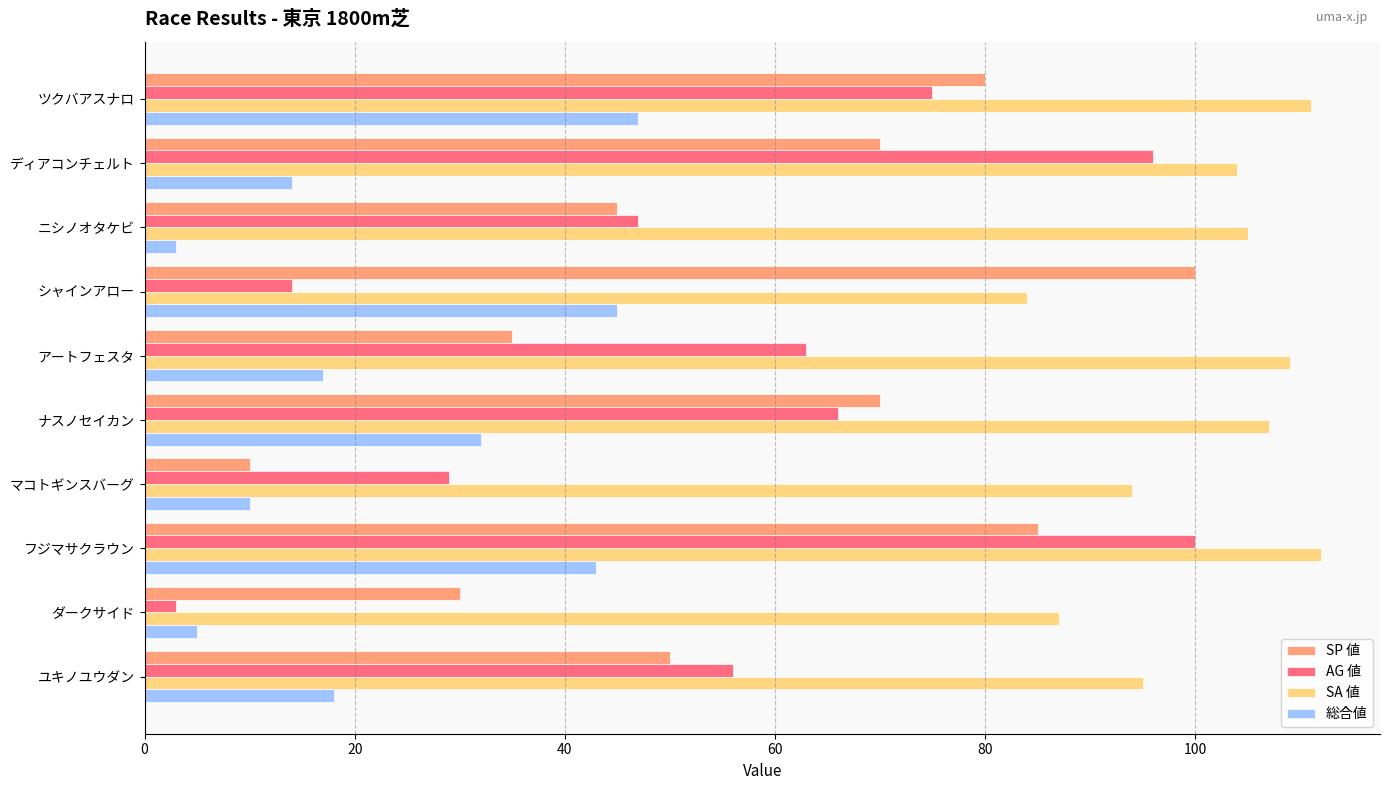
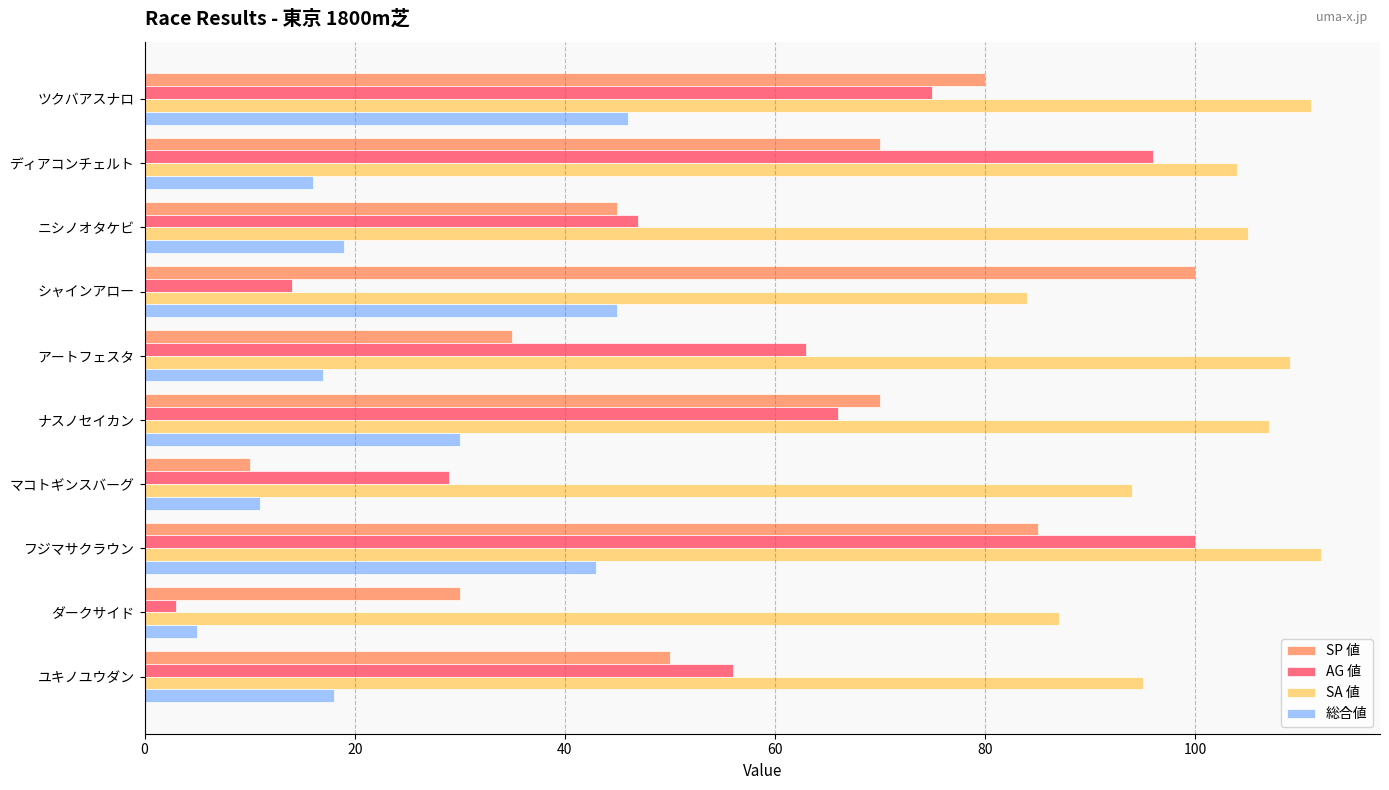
総合値, ツクバアスナロ: 47 -> 46
総合値, ディアコンチェルト: 14 -> 16
総合値, ニシノオタケビ: 3 -> 19
総合値, ナスノセイカン: 32 -> 30
総合値, マコトギンスバーグ: 10 -> 11
